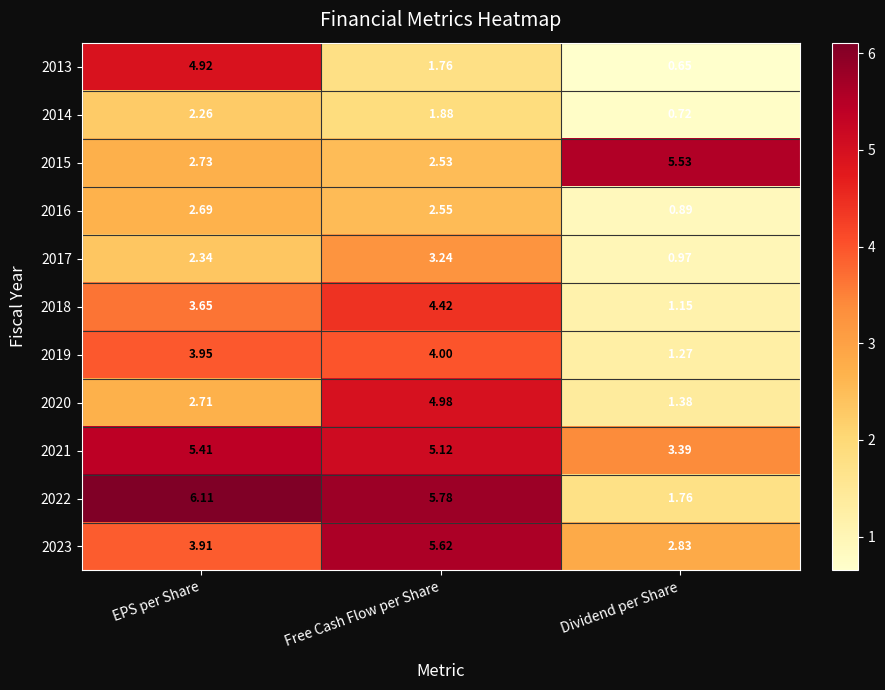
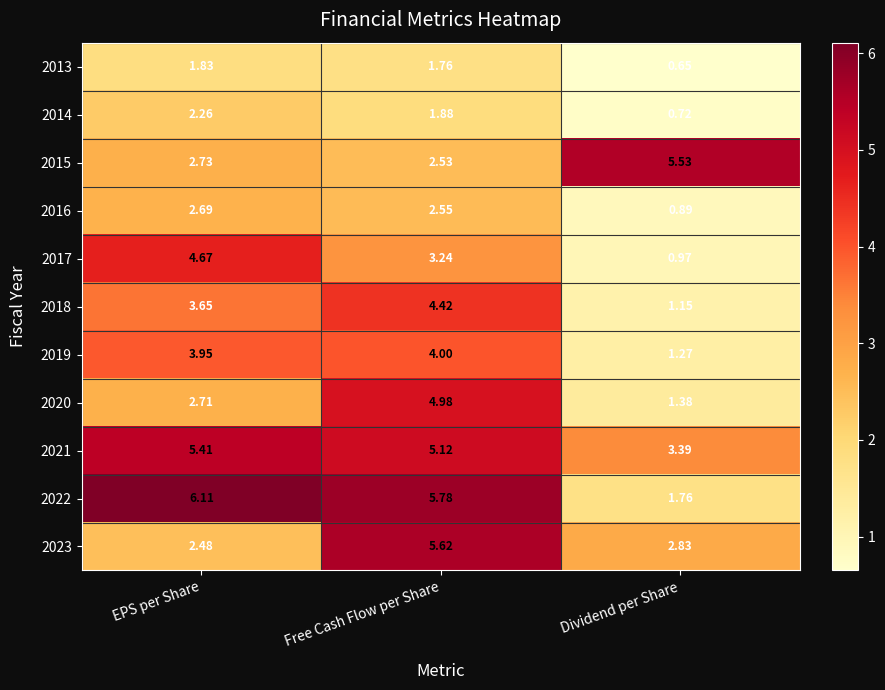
2013, EPS per Share: 4.92 -> 1.83
2017, EPS per Share: 2.34 -> 4.67
2023, EPS per Share: 3.91 -> 2.48
